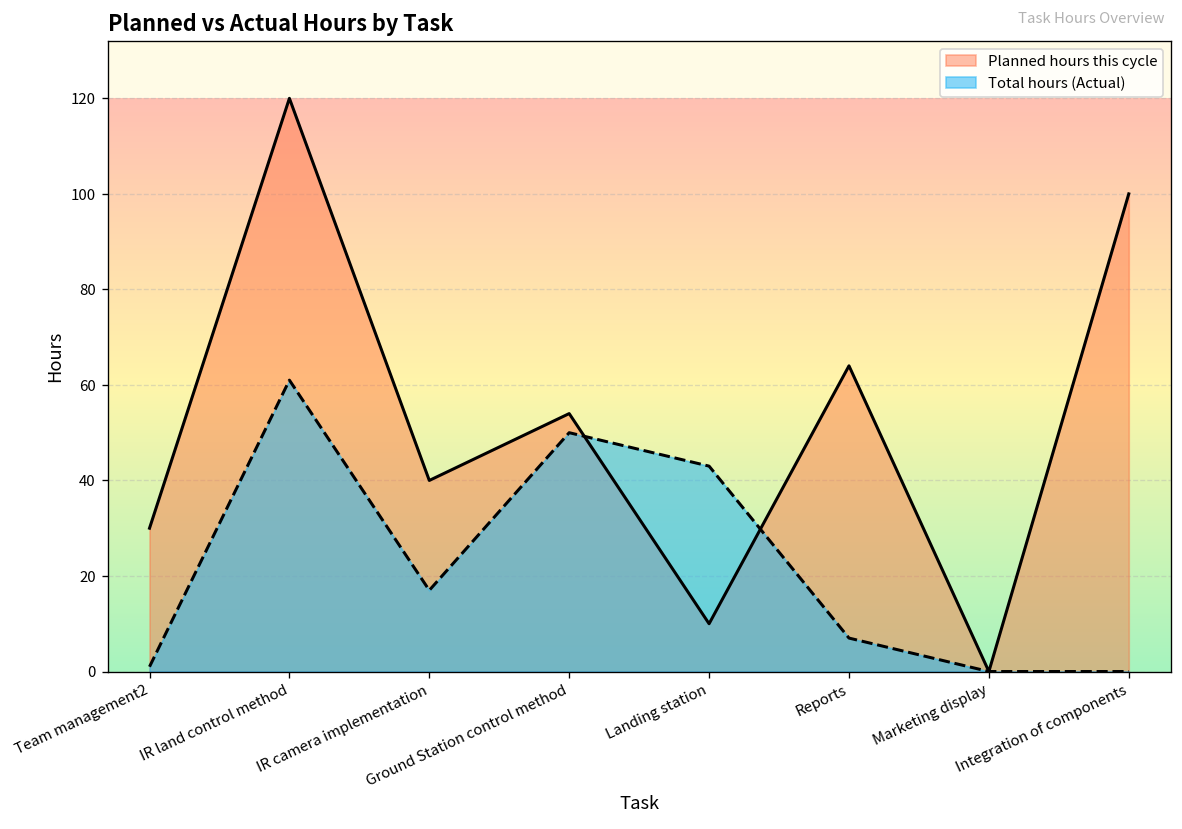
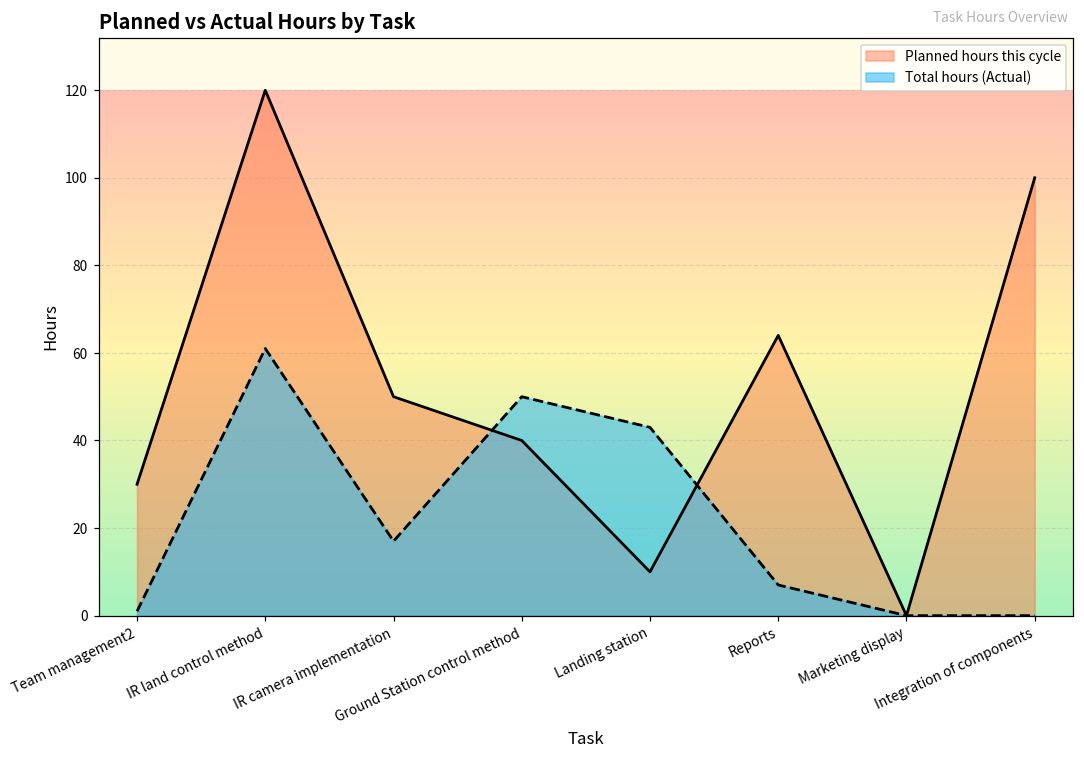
Planned hours this cycle, IR camera implementation: 40 -> 50
Planned hours this cycle, Ground Station control method: 54 -> 40
